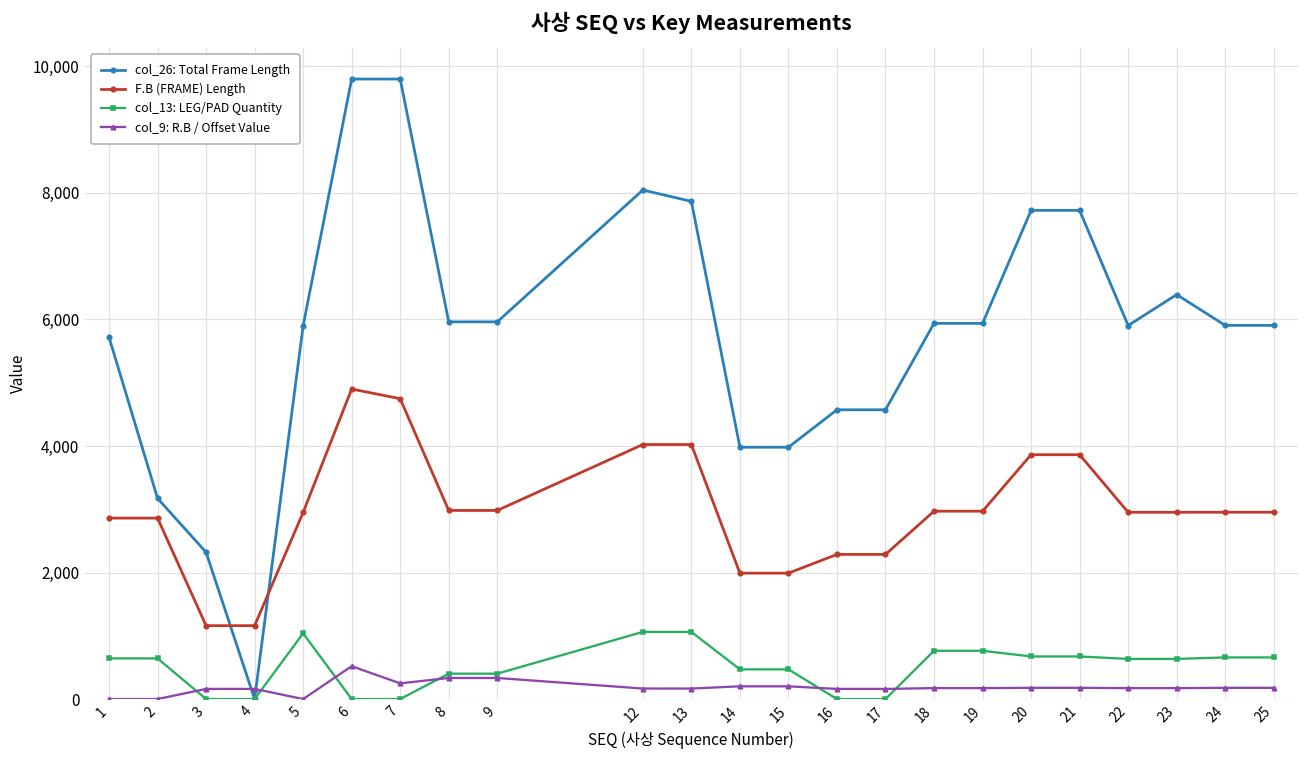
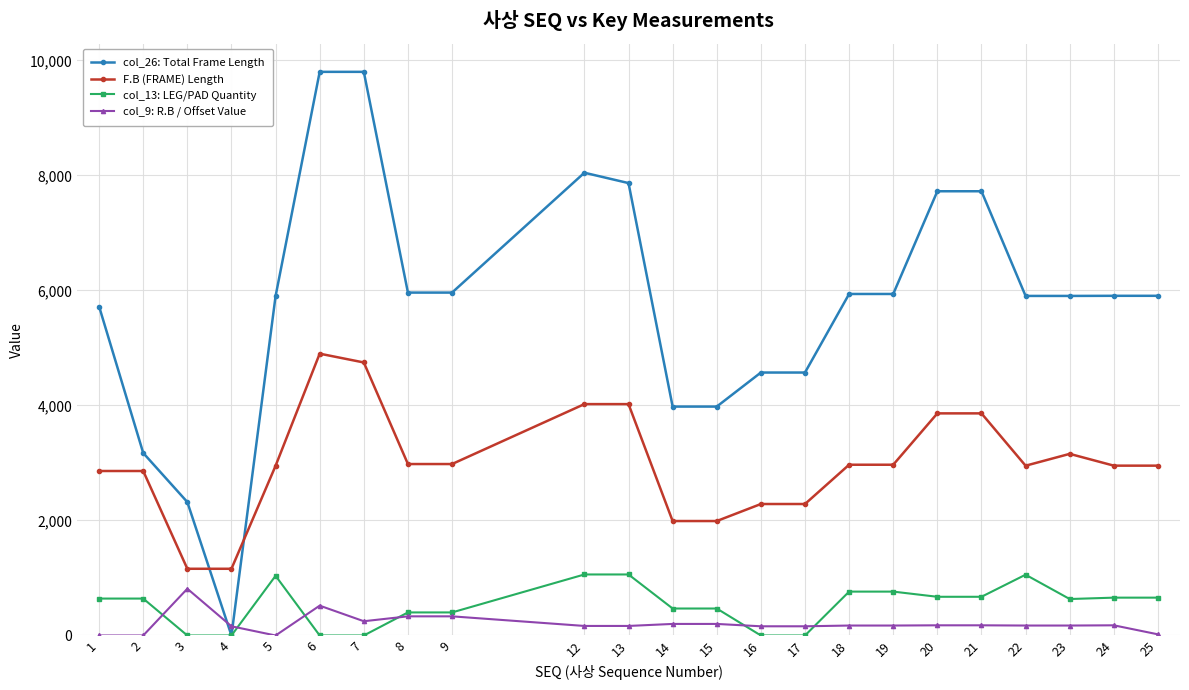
col_9: R.B / Offset Value, 3: 200 -> 800
col_13: LEG/PAD Quantity, 22: 600 -> 1,100
col_26: Total Frame Length, 23: 6,400 -> 5,900
F.B (FRAME) Length, 23: 3,000 -> 3,200
col_9: R.B / Offset Value, 25: 200 -> 0
